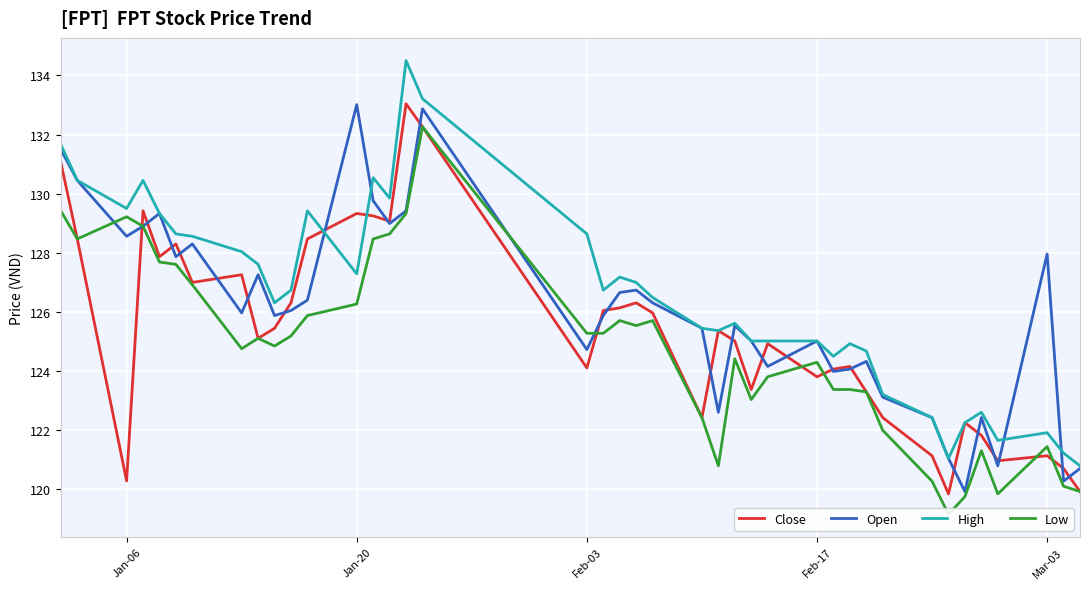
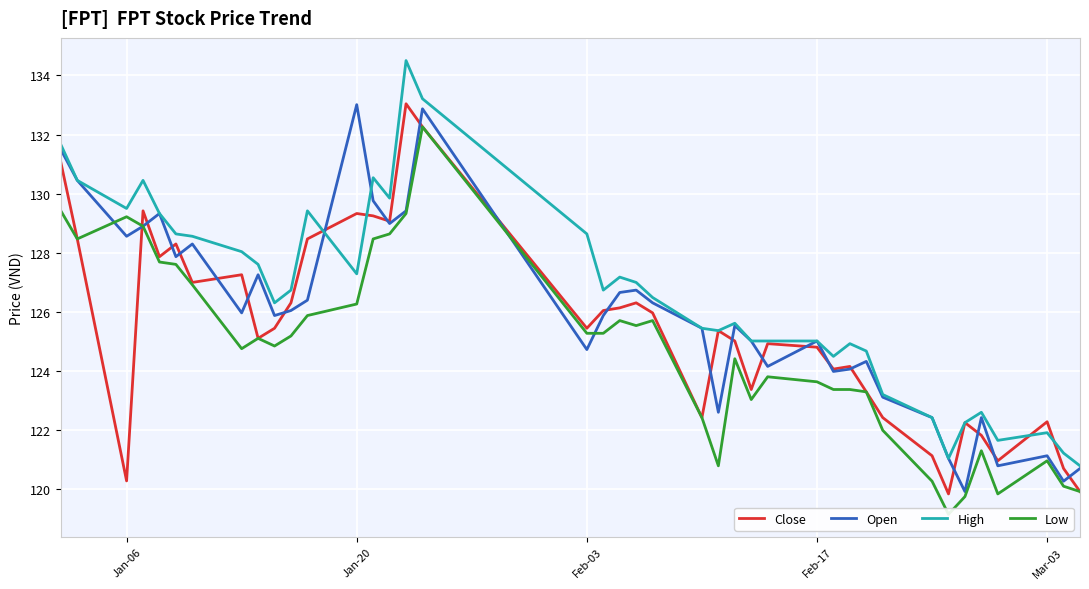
Close, Feb-03: 124.1 -> 125.5
Close, Feb-17: 123.8 -> 124.8
Low, Feb-17: 124.3 -> 123.6
Close, Mar-03: 121.1 -> 122.3
Open, Mar-03: 128.0 -> 121.1
Low, Mar-03: 121.5 -> 121.0
